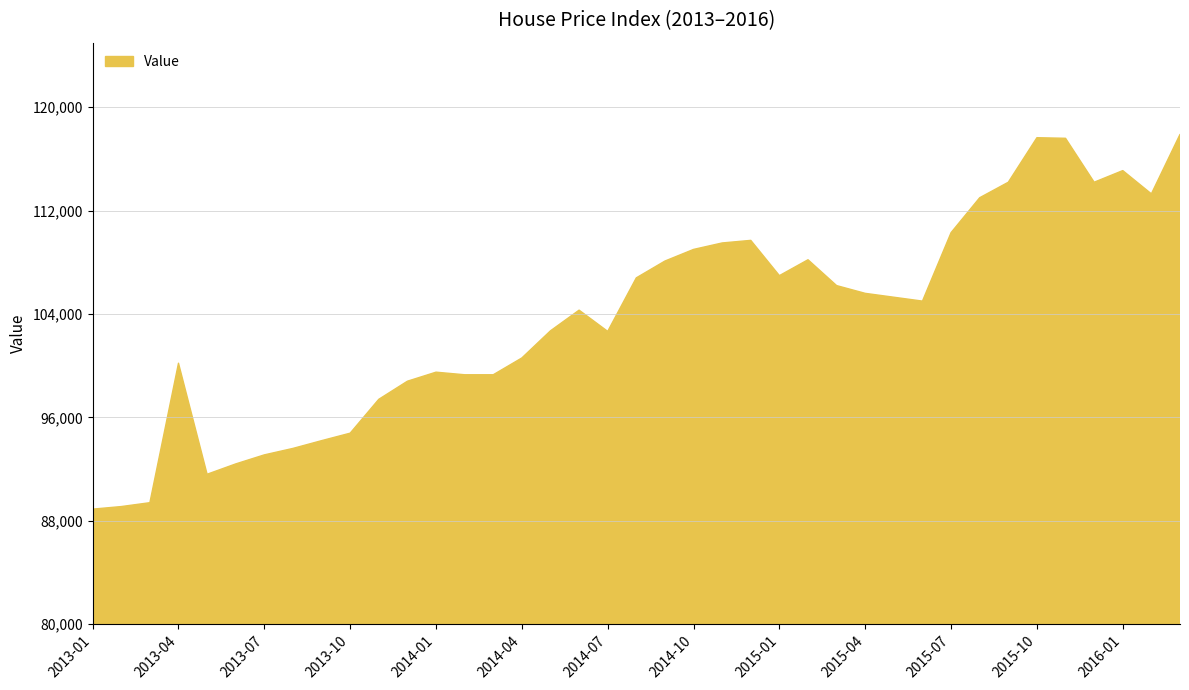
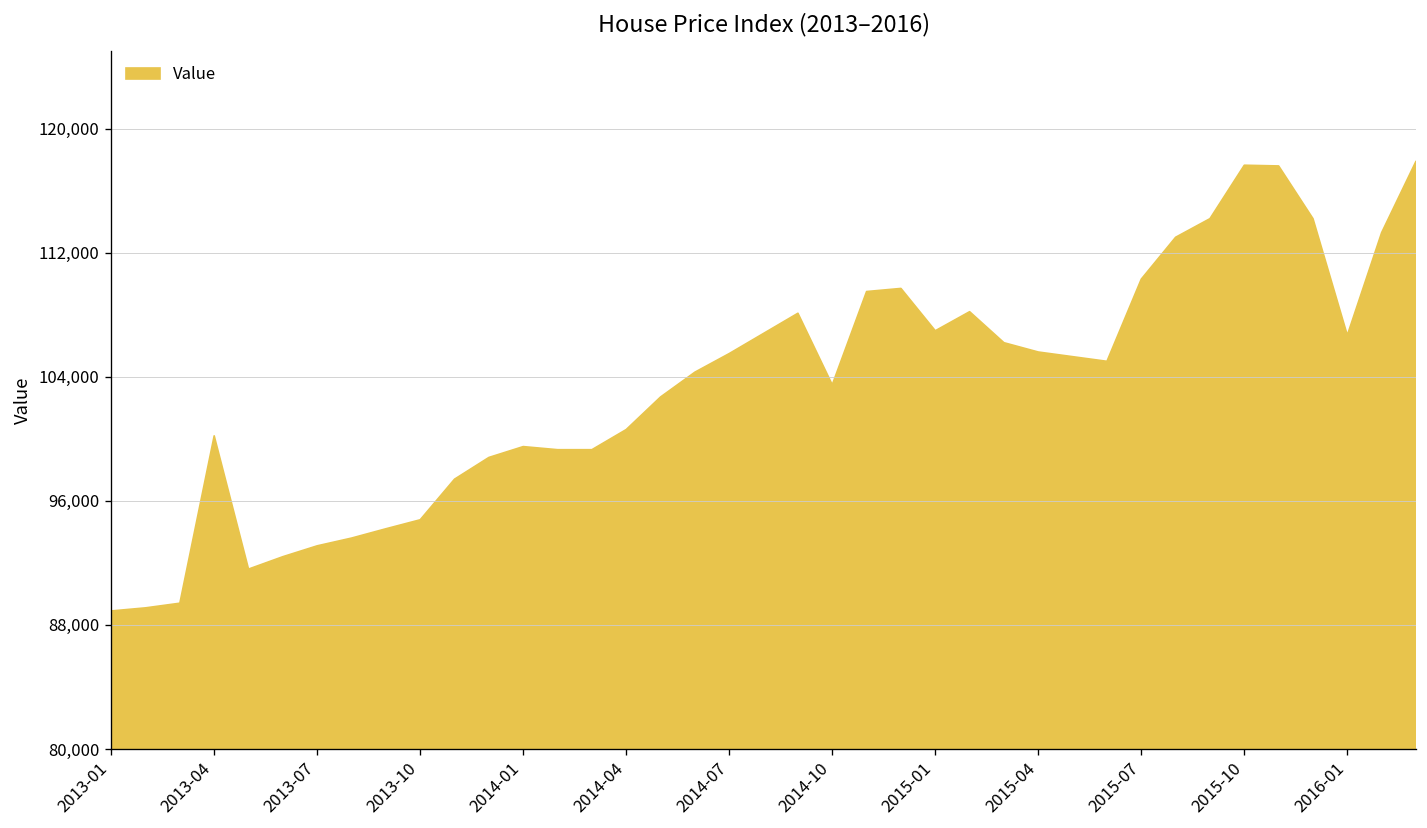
2014-07: 102,700 -> 105,500
2014-10: 109,000 -> 103,500
2016-01: 115,100 -> 106,700
